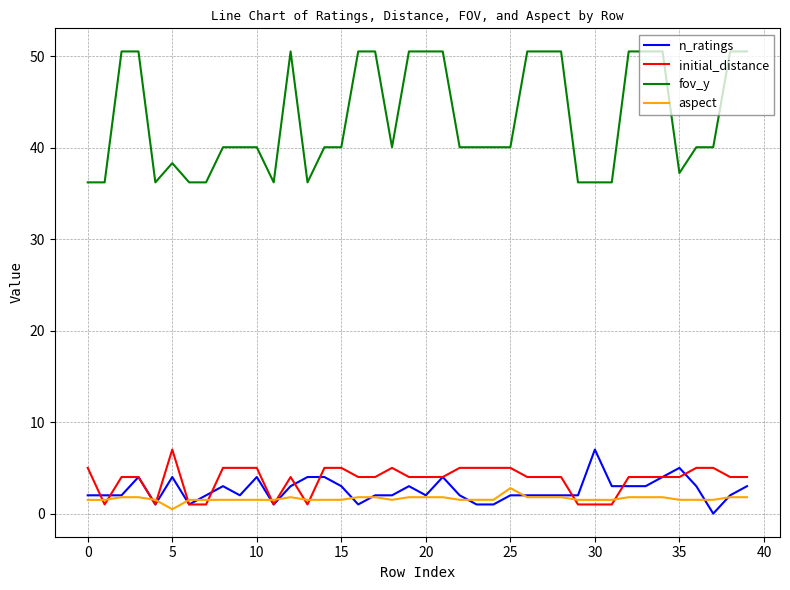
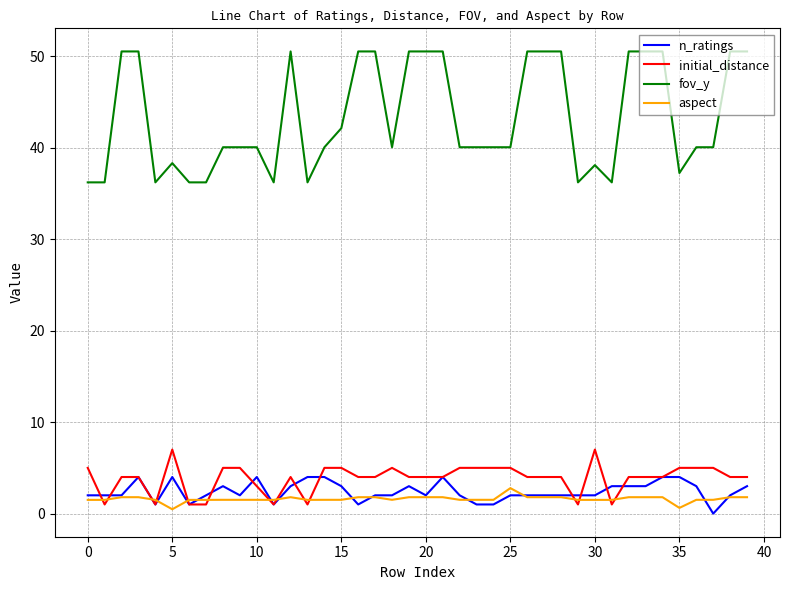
initial_distance, 10: 5 -> 3
fov_y, 15: 40 -> 42
n_ratings, 30: 7 -> 2
initial_distance, 30: 1 -> 7
fov_y, 30: 36 -> 38
n_ratings, 35: 5 -> 4
initial_distance, 35: 4 -> 5
aspect, 35: 2 -> 1
